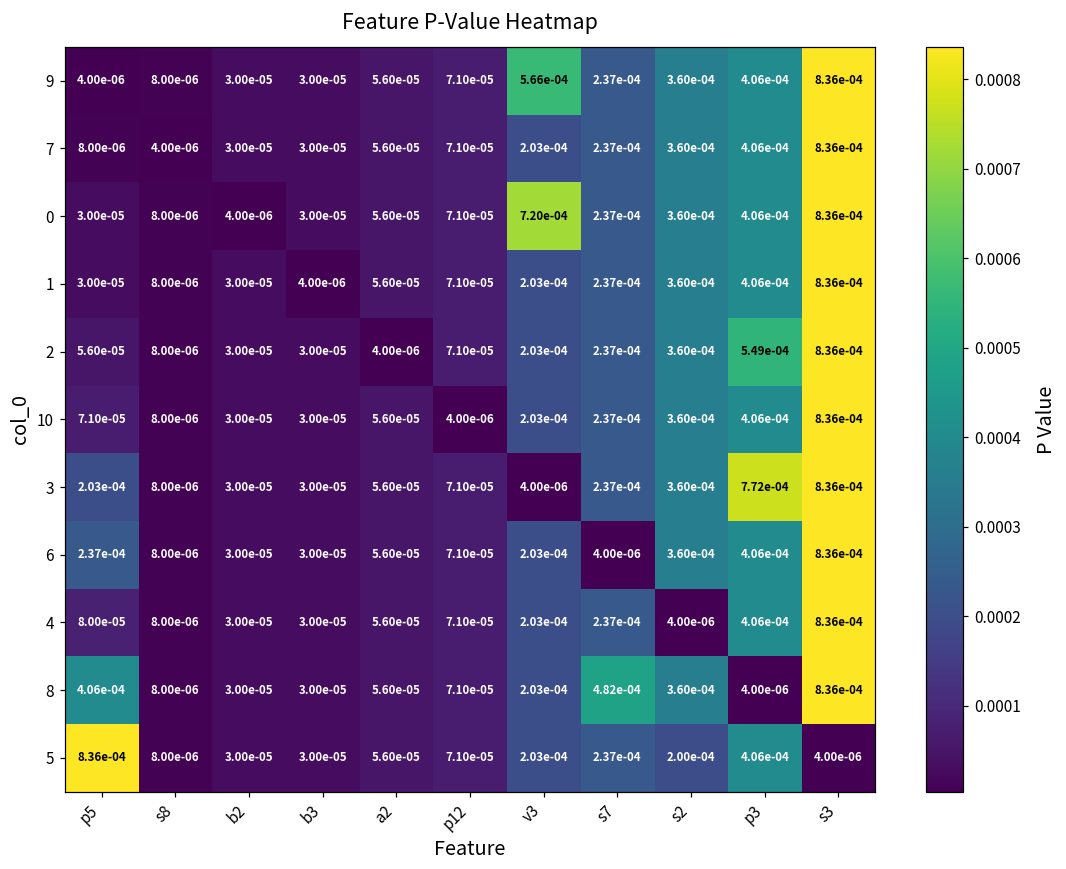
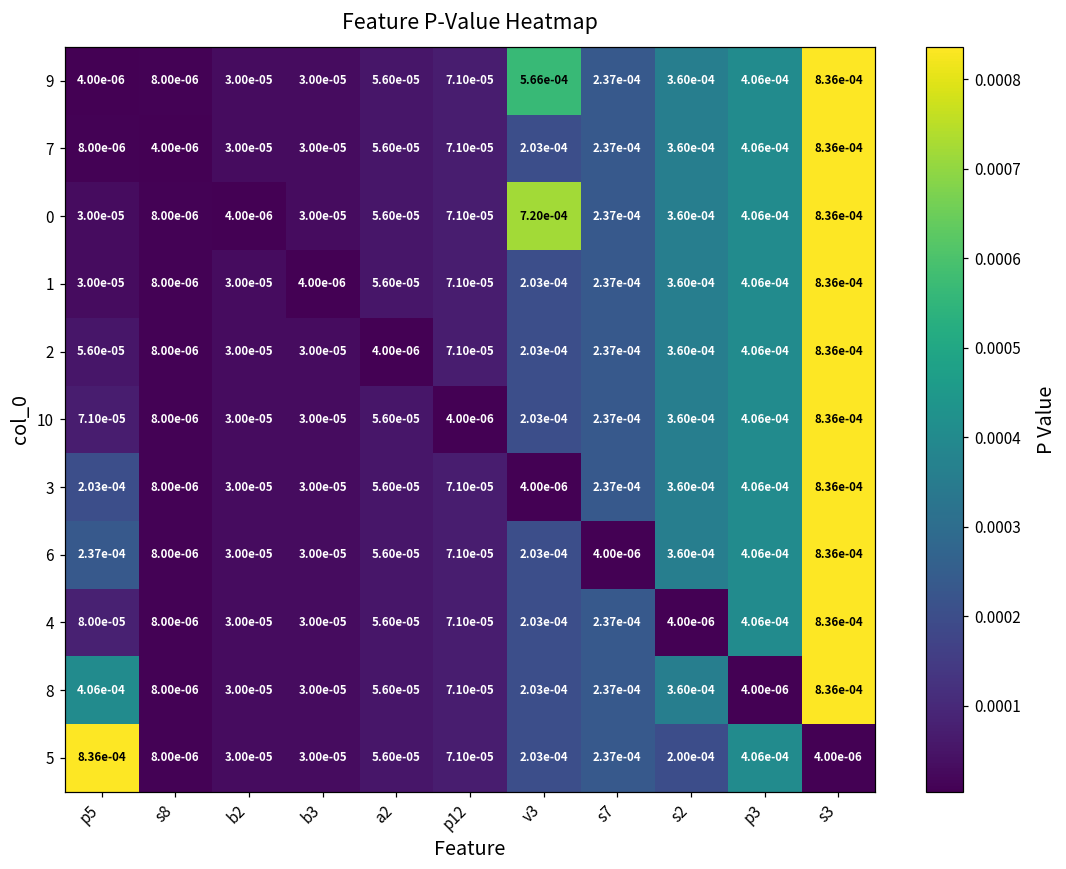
2, p3: 5.49e-04 -> 4.06e-04
3, p3: 7.72e-04 -> 4.06e-04
8, s7: 4.82e-04 -> 2.37e-04
